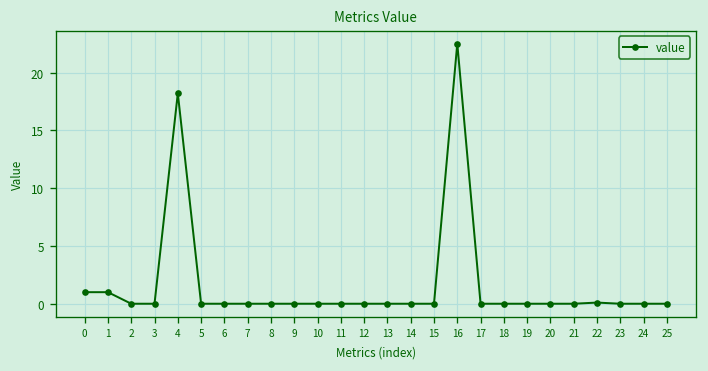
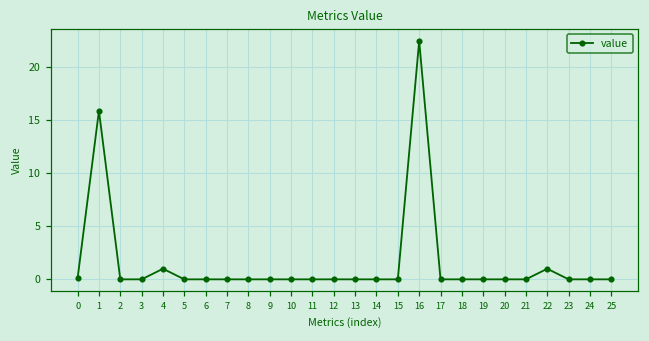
0: 1 -> 0
1: 1 -> 16
4: 18 -> 1
22: 0 -> 1
